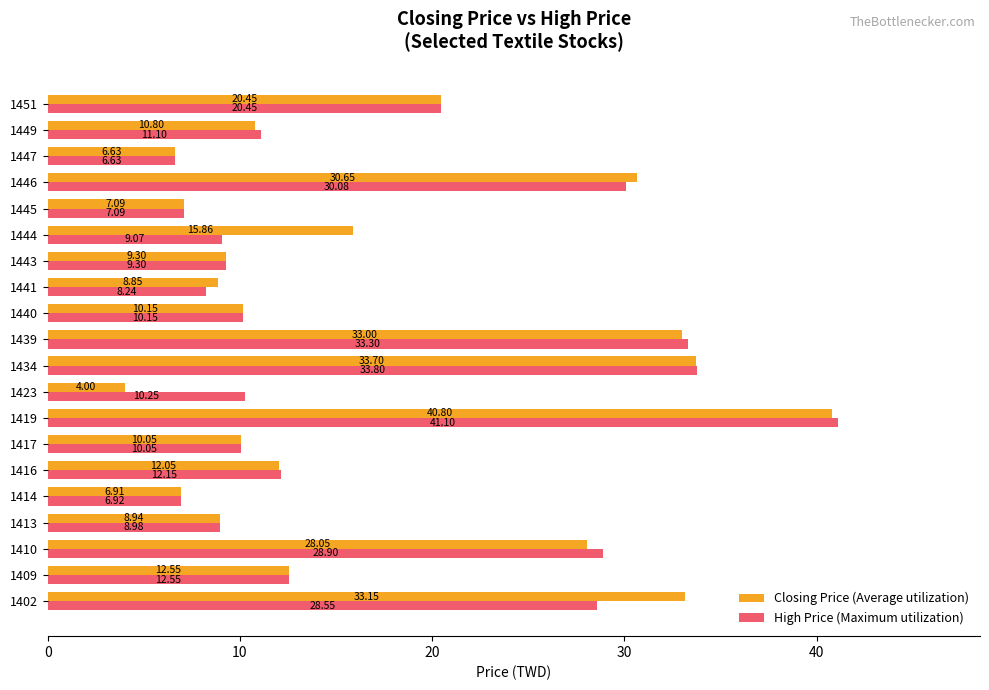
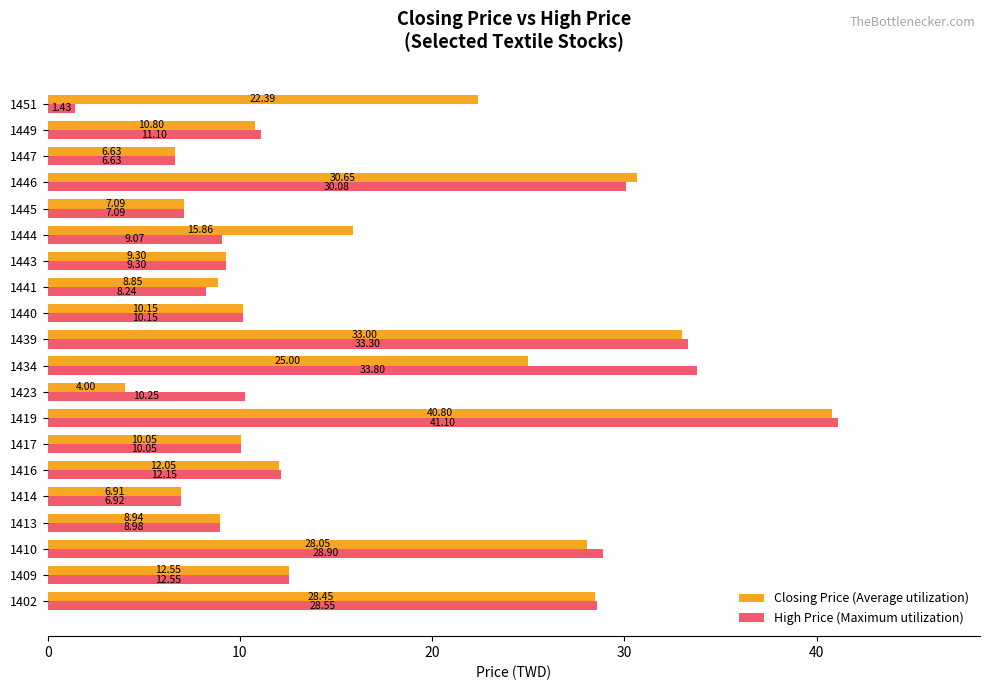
Closing Price (Average utilization), 1451: 20.45 -> 22.39
High Price (Maximum utilization), 1451: 20.45 -> 1.43
Closing Price (Average utilization), 1434: 33.70 -> 25.00
Closing Price (Average utilization), 1402: 33.15 -> 28.45
